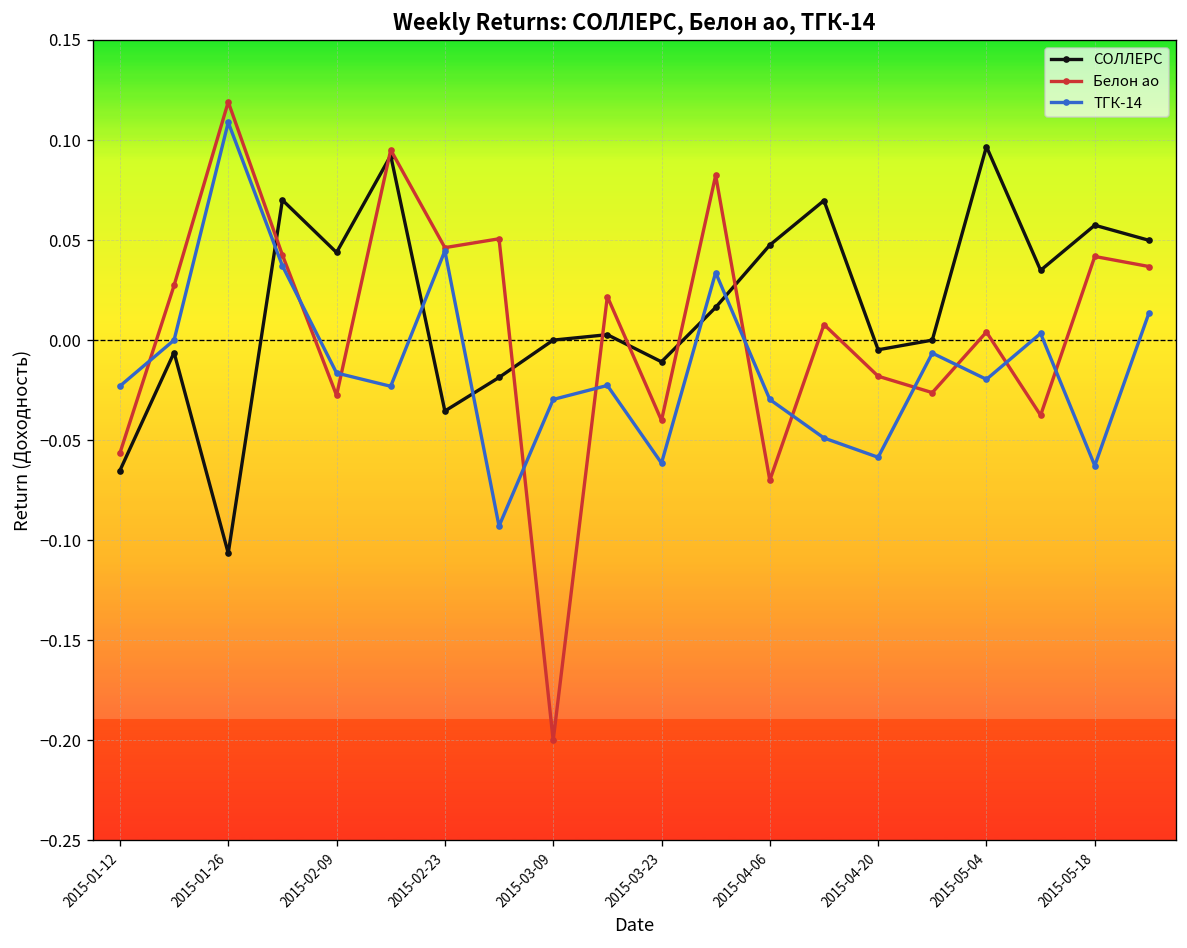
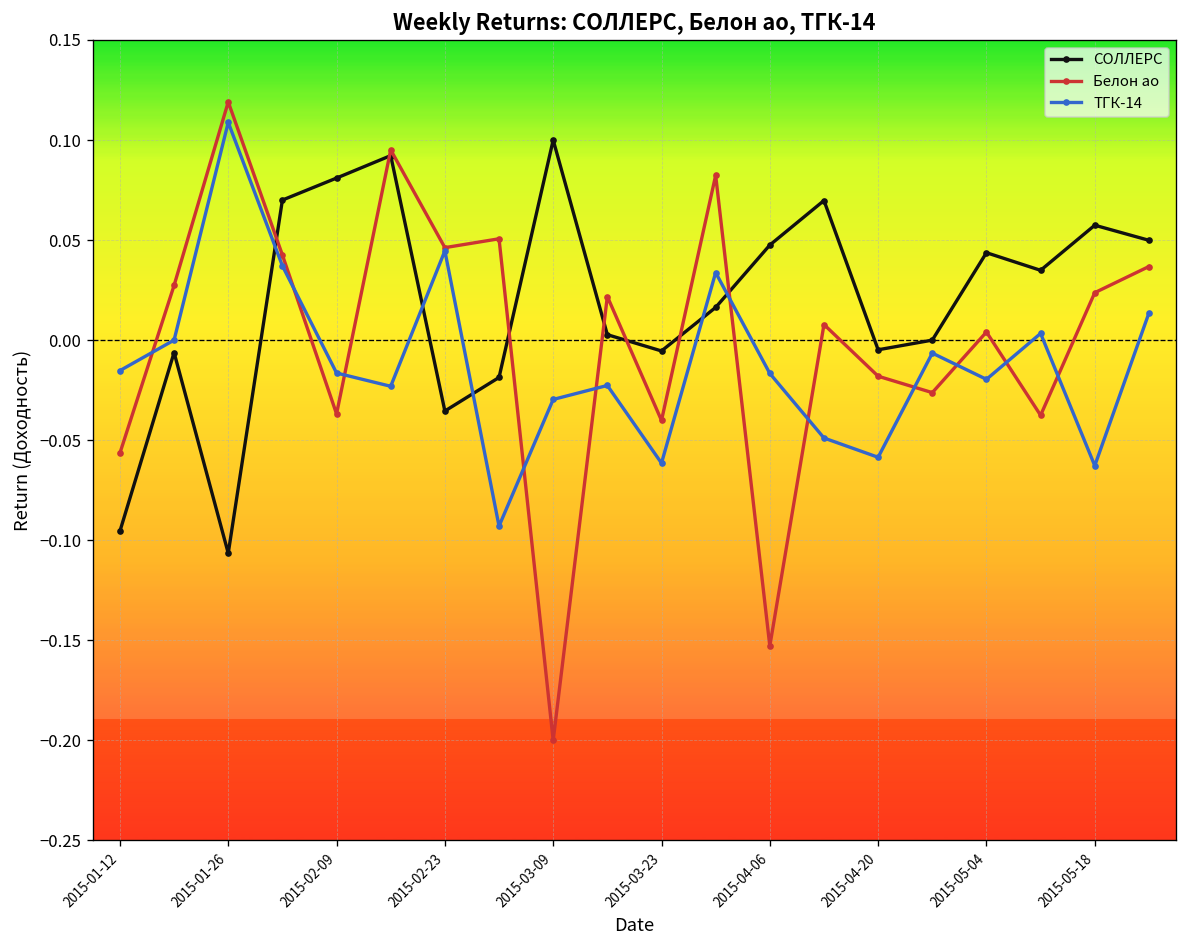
СОЛЛЕРС, 2015-01-12: -0.065 -> -0.096
ТГК-14, 2015-01-12: -0.023 -> -0.015
СОЛЛЕРС, 2015-02-09: 0.044 -> 0.081
Белон ао, 2015-02-09: -0.028 -> -0.037
СОЛЛЕРС, 2015-03-09: 0.0 -> 0.1
СОЛЛЕРС, 2015-03-23: -0.011 -> -0.005
Белон ао, 2015-04-06: -0.070 -> -0.153
ТГК-14, 2015-04-06: -0.030 -> -0.017
СОЛЛЕРС, 2015-05-04: 0.097 -> 0.044
Белон ао, 2015-05-18: 0.042 -> 0.024
